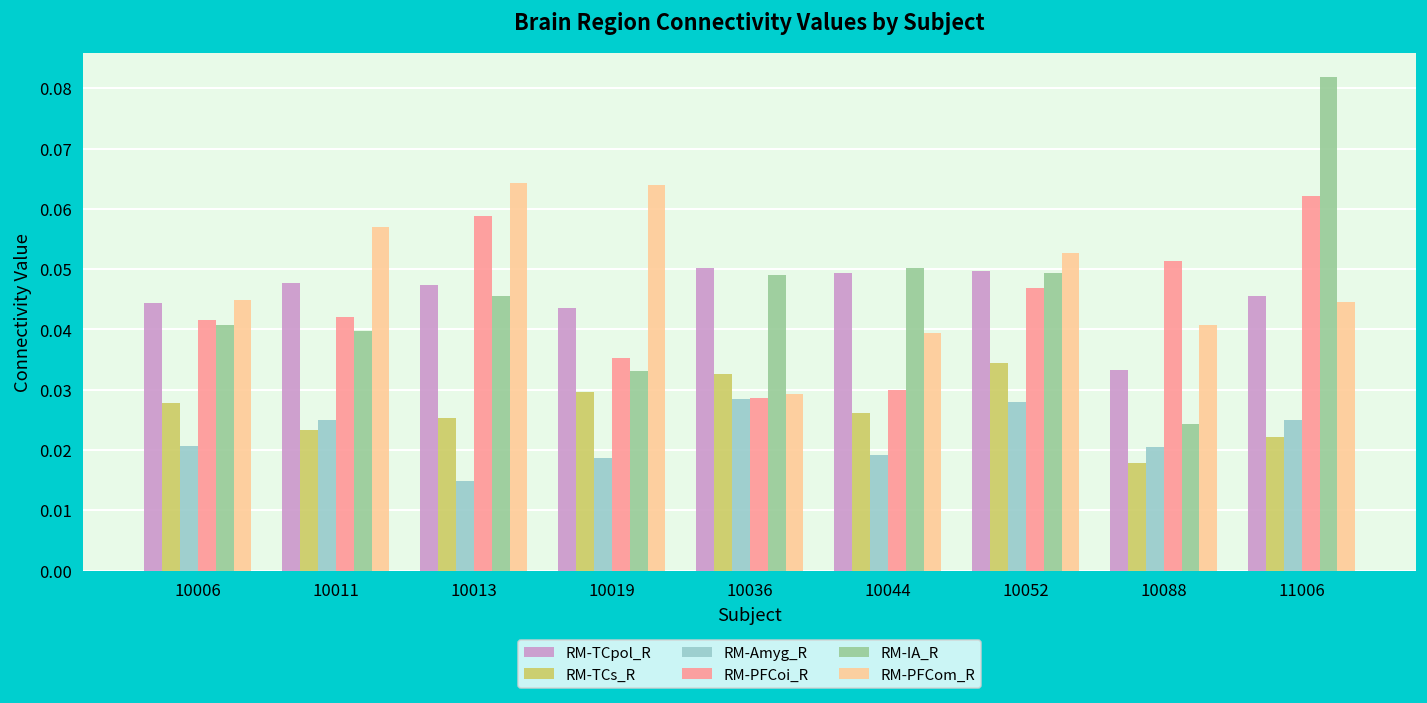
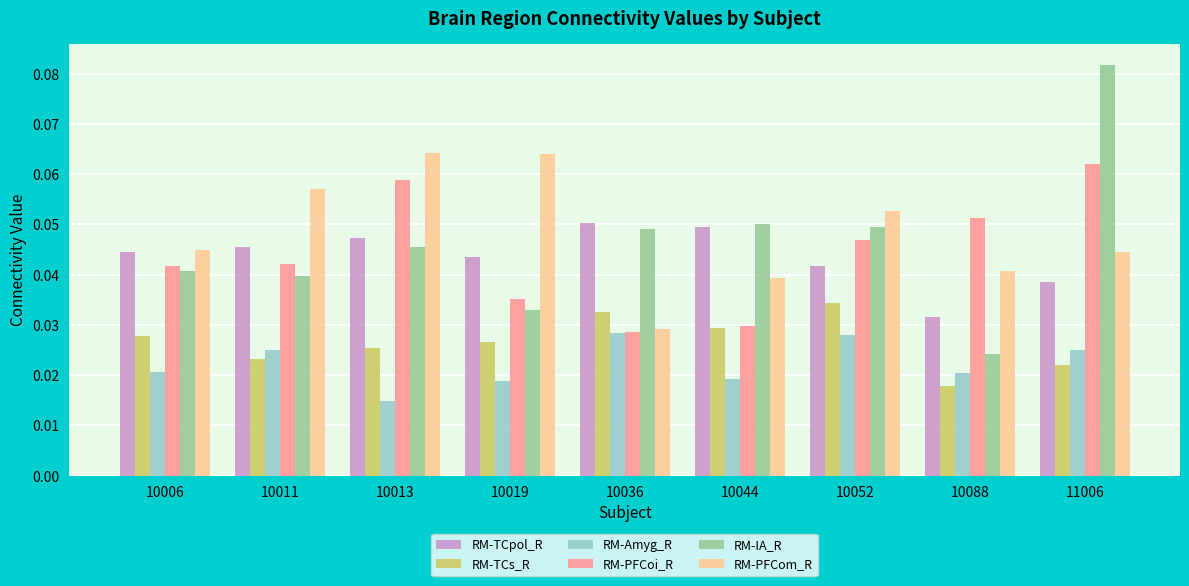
RM-TCpol_R, 10011: 0.048 -> 0.045
RM-TCs_R, 10019: 0.030 -> 0.027
RM-TCs_R, 10044: 0.026 -> 0.029
RM-TCpol_R, 10052: 0.050 -> 0.042
RM-TCpol_R, 10088: 0.033 -> 0.032
RM-TCpol_R, 11006: 0.045 -> 0.038
